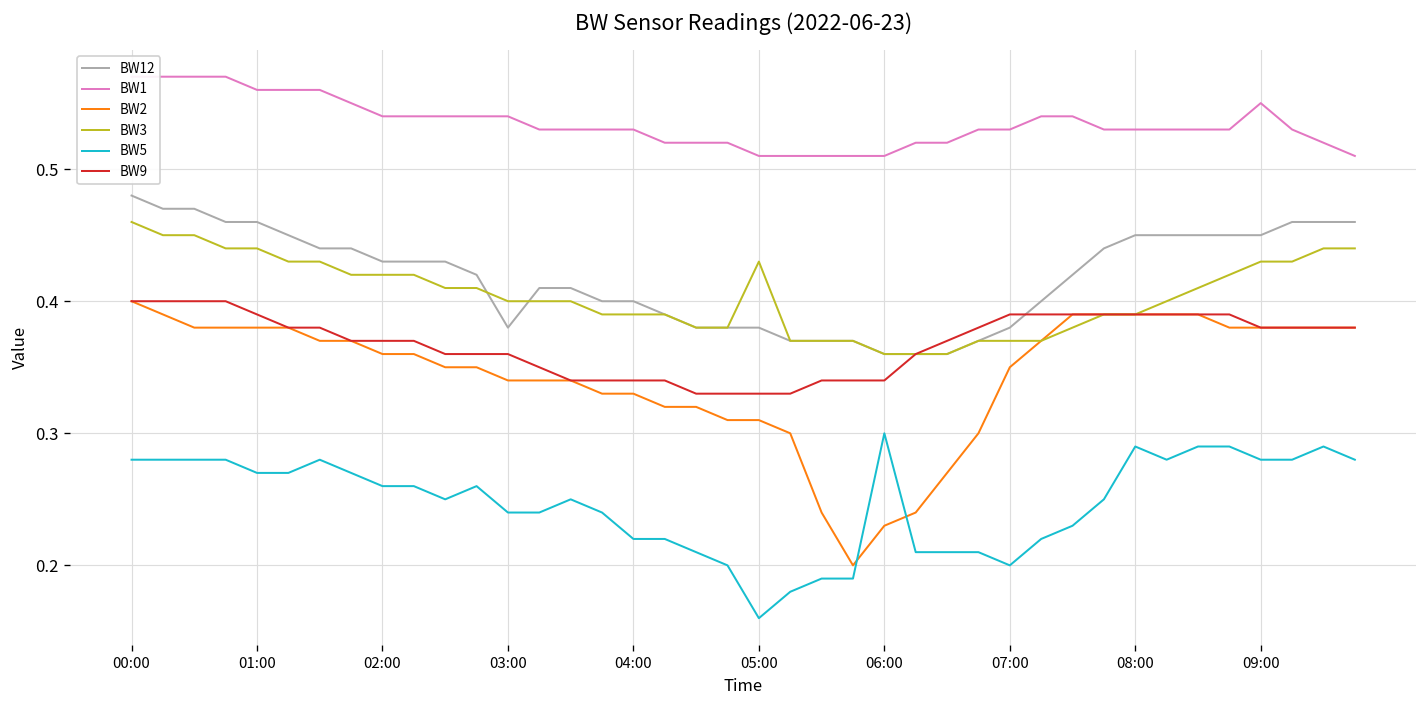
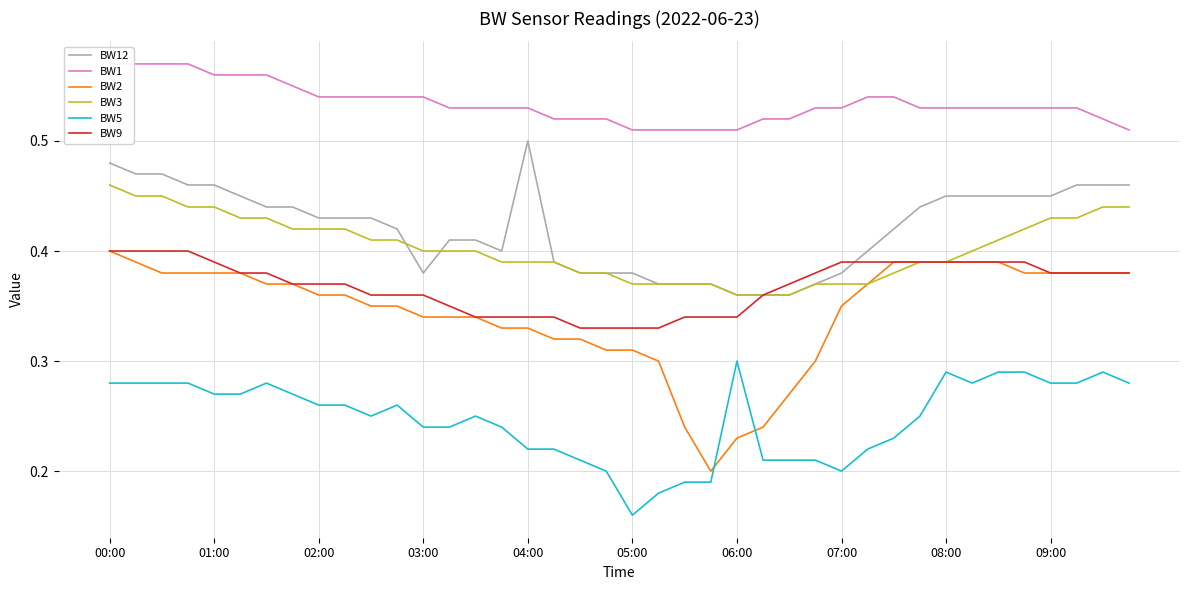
BW12, 04:00: 0.4 -> 0.5
BW3, 05:00: 0.43 -> 0.37
BW1, 09:00: 0.55 -> 0.53
